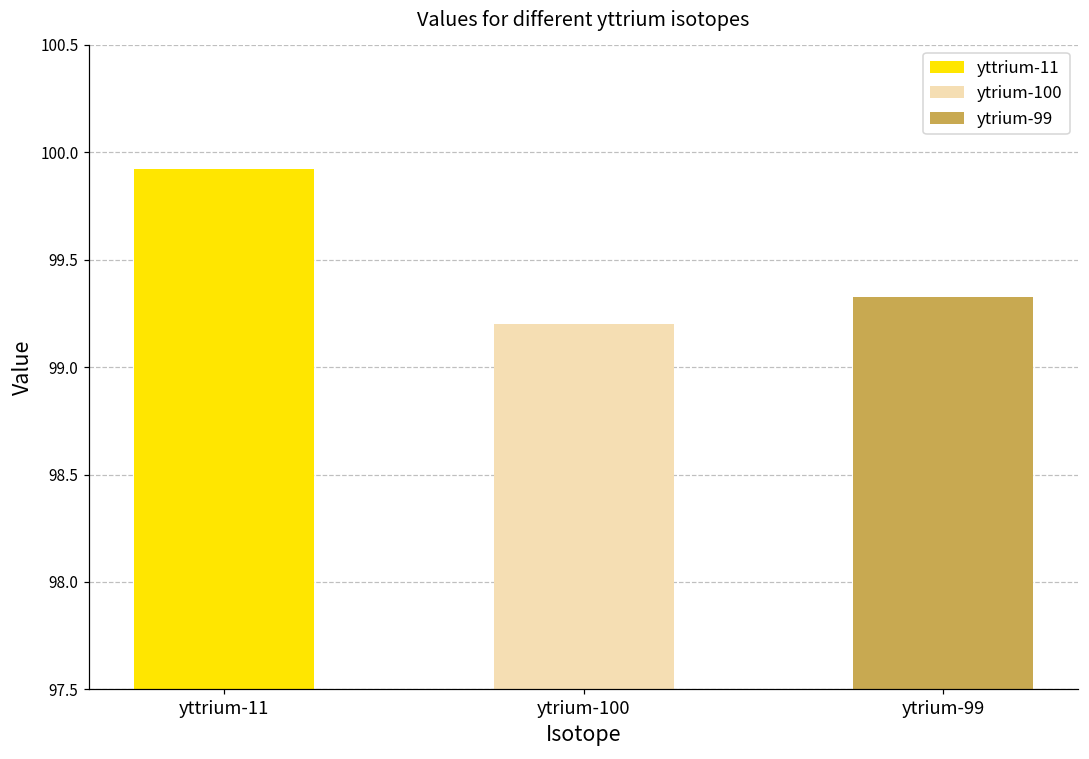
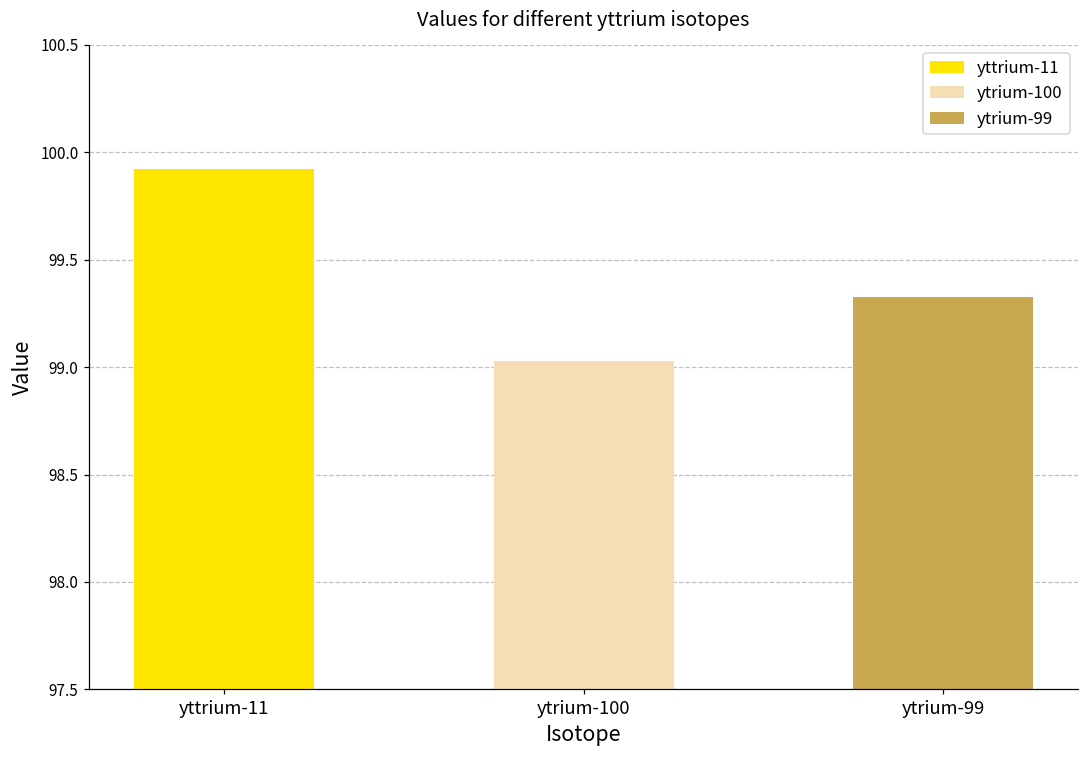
ytrium-100: 99.20 -> 99.03
